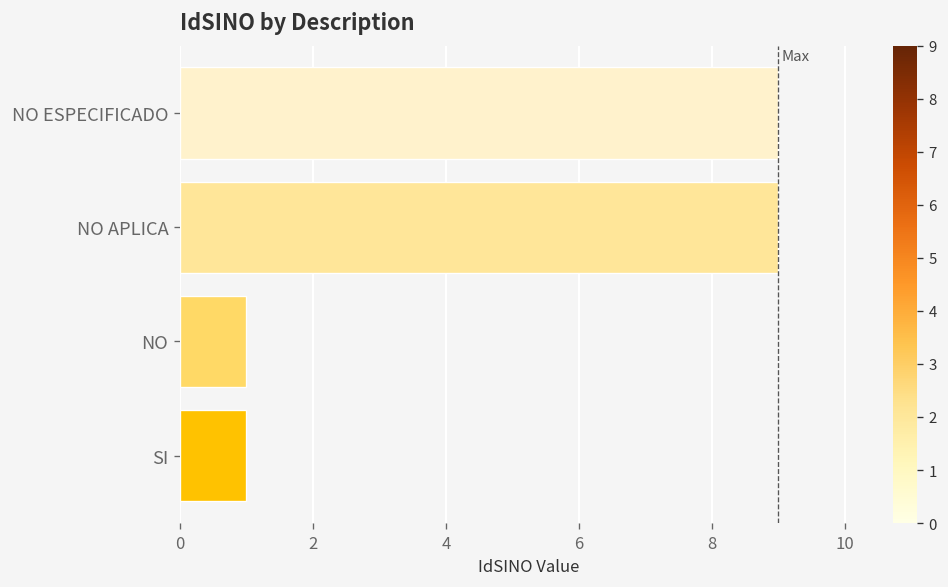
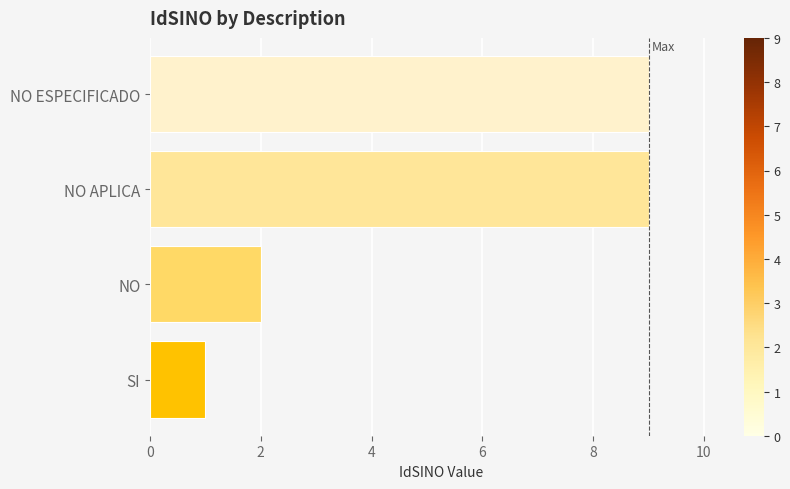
NO: 1 -> 2
